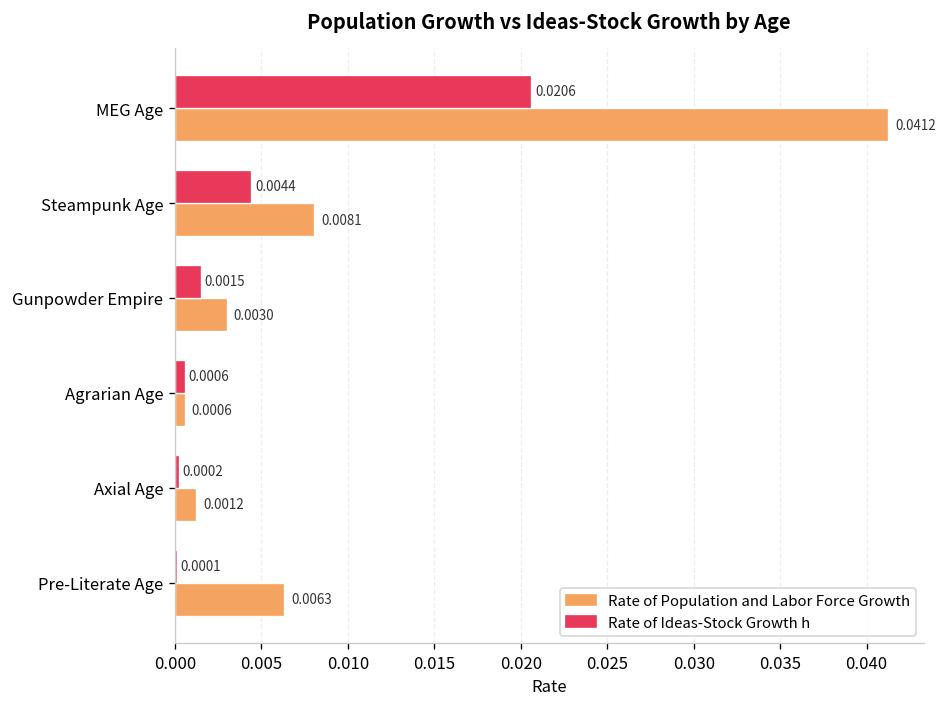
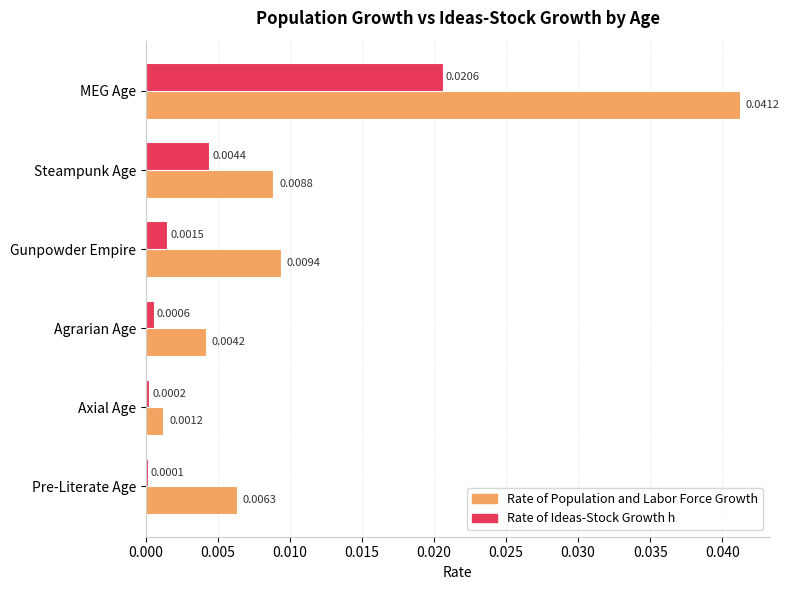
Rate of Population and Labor Force Growth, Steampunk Age: 0.0081 -> 0.0088
Rate of Population and Labor Force Growth, Gunpowder Empire: 0.0030 -> 0.0094
Rate of Population and Labor Force Growth, Agrarian Age: 0.0006 -> 0.0042
